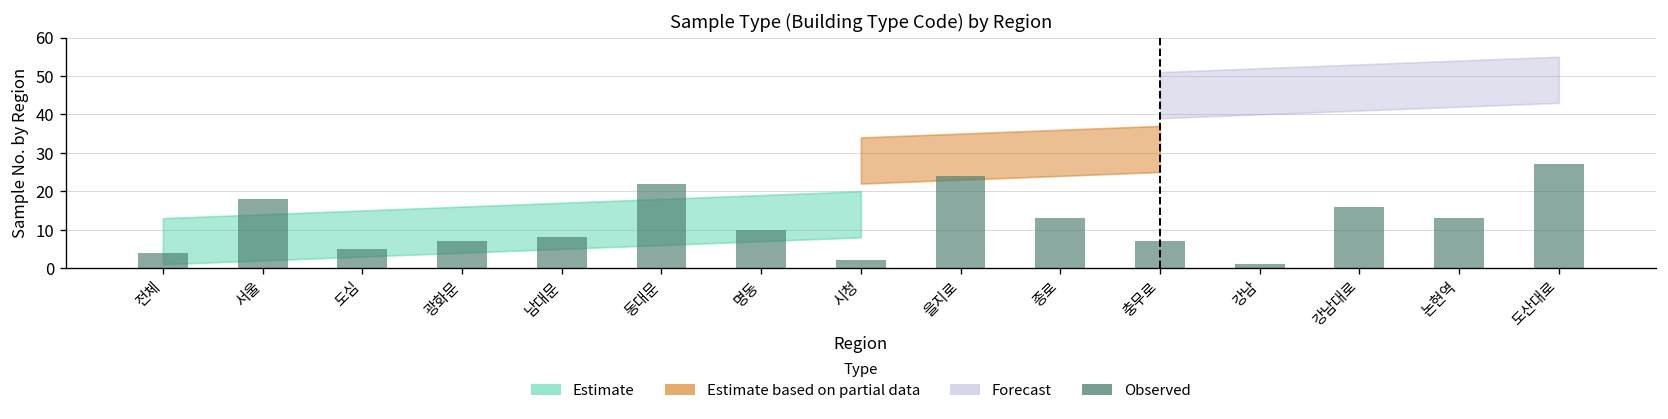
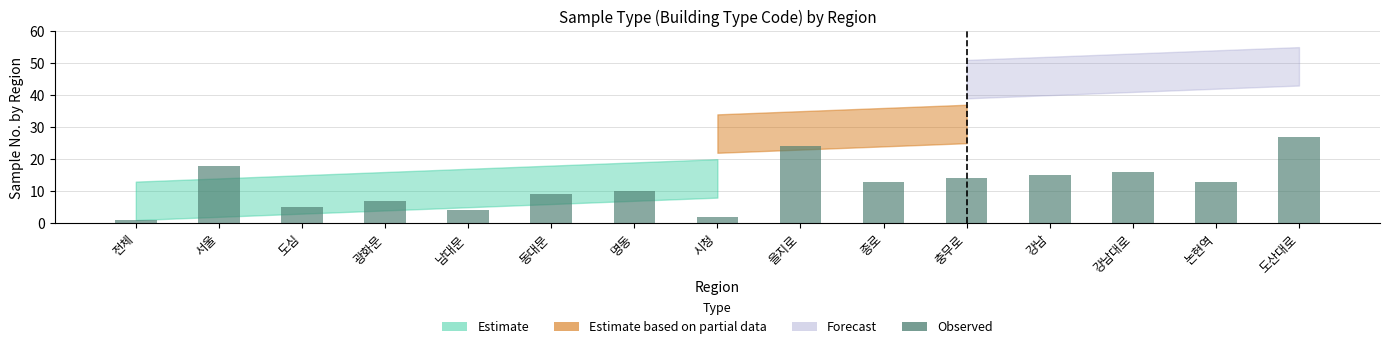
Observed, 전체: 4 -> 1
Observed, 남대문: 8 -> 4
Observed, 동대문: 22 -> 9
Observed, 충무로: 7 -> 14
Observed, 강남: 1 -> 15
